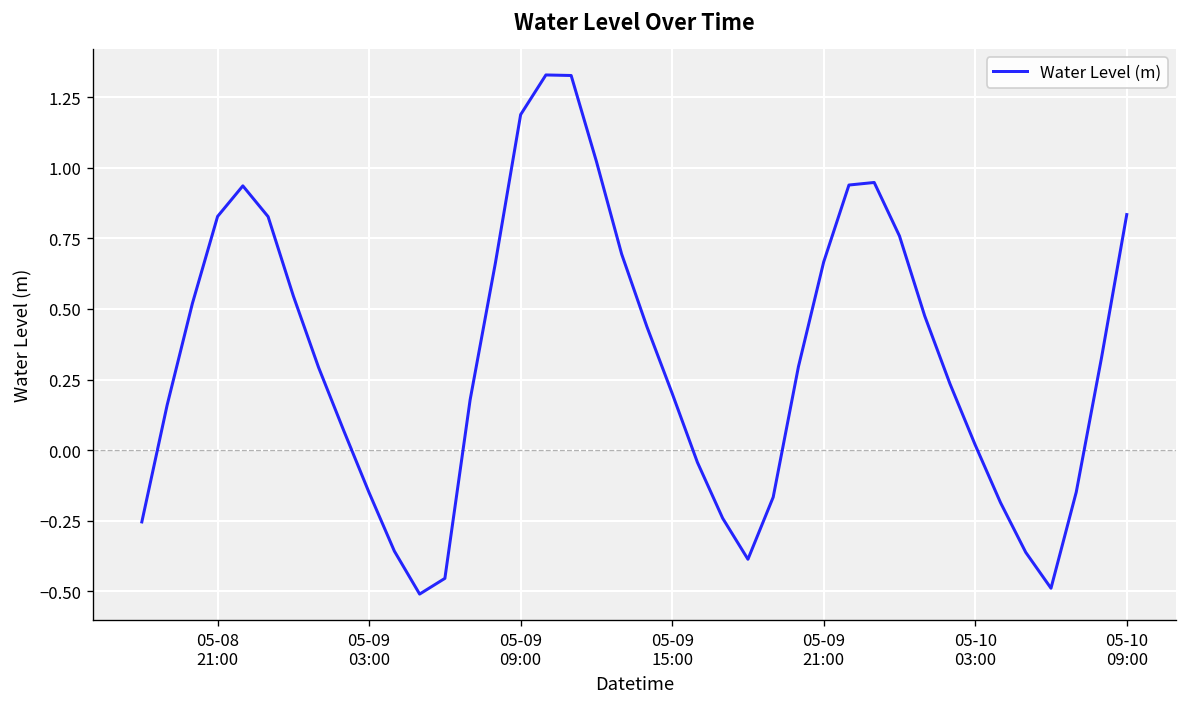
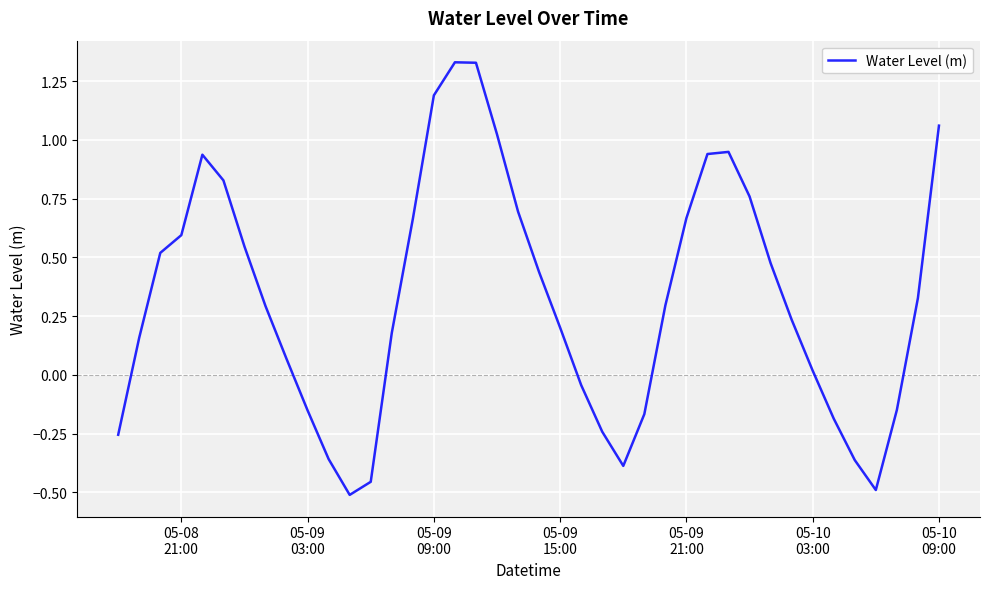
05-08 21:00: 0.83 -> 0.59
05-10 09:00: 0.83 -> 1.06
